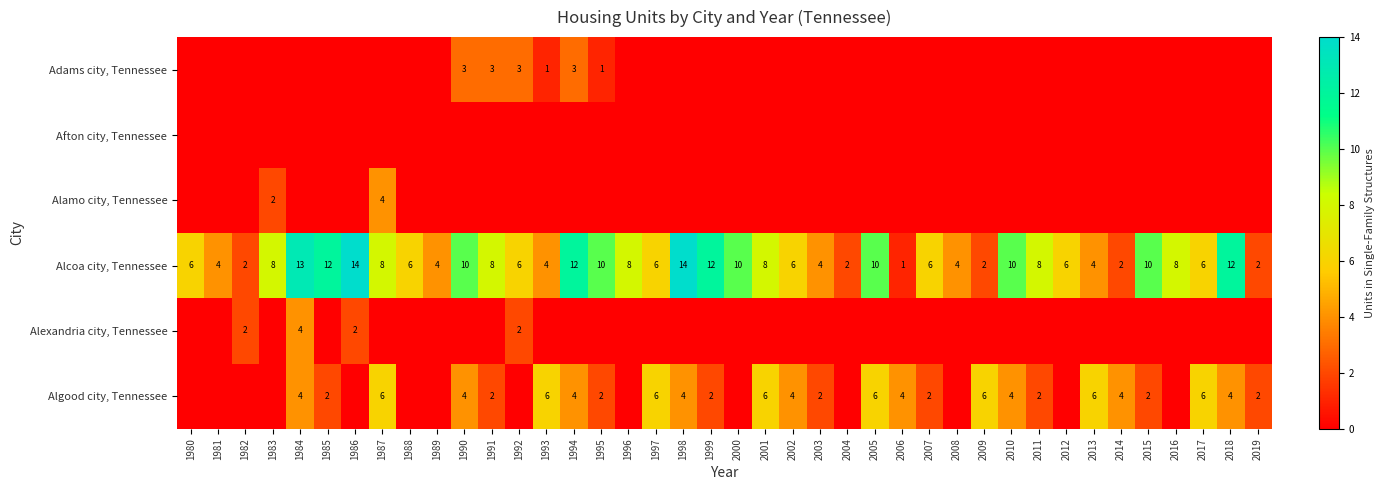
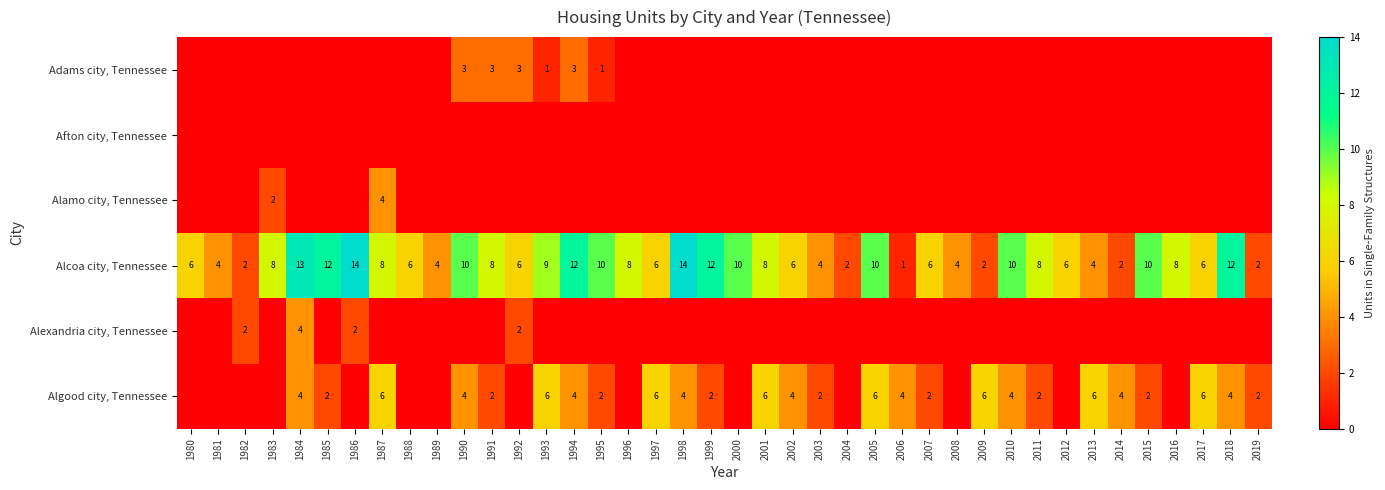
Alcoa city, Tennessee, 1993: 4 -> 9
